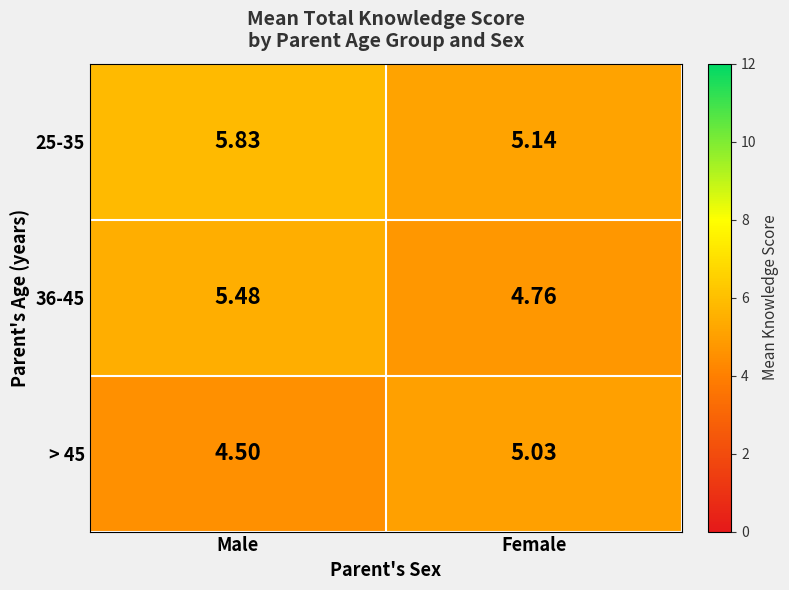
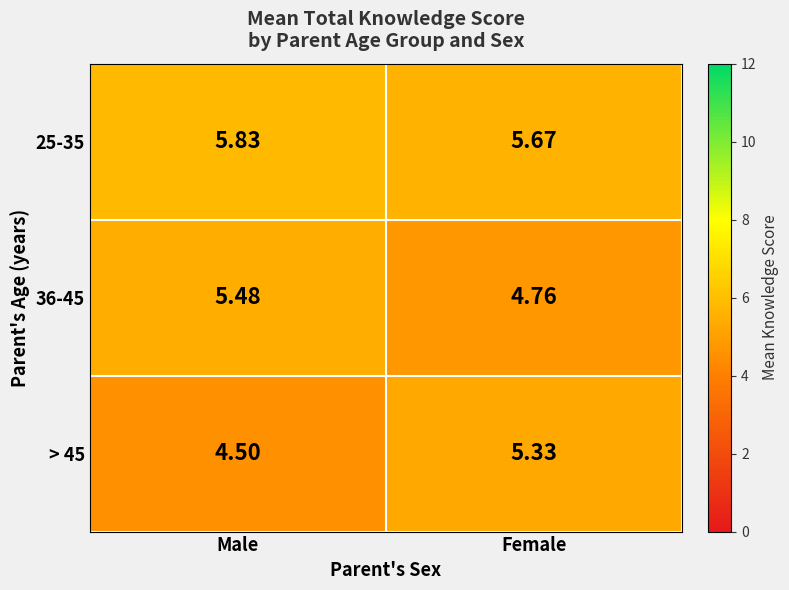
25-35, Female: 5.14 -> 5.67
> 45, Female: 5.03 -> 5.33
